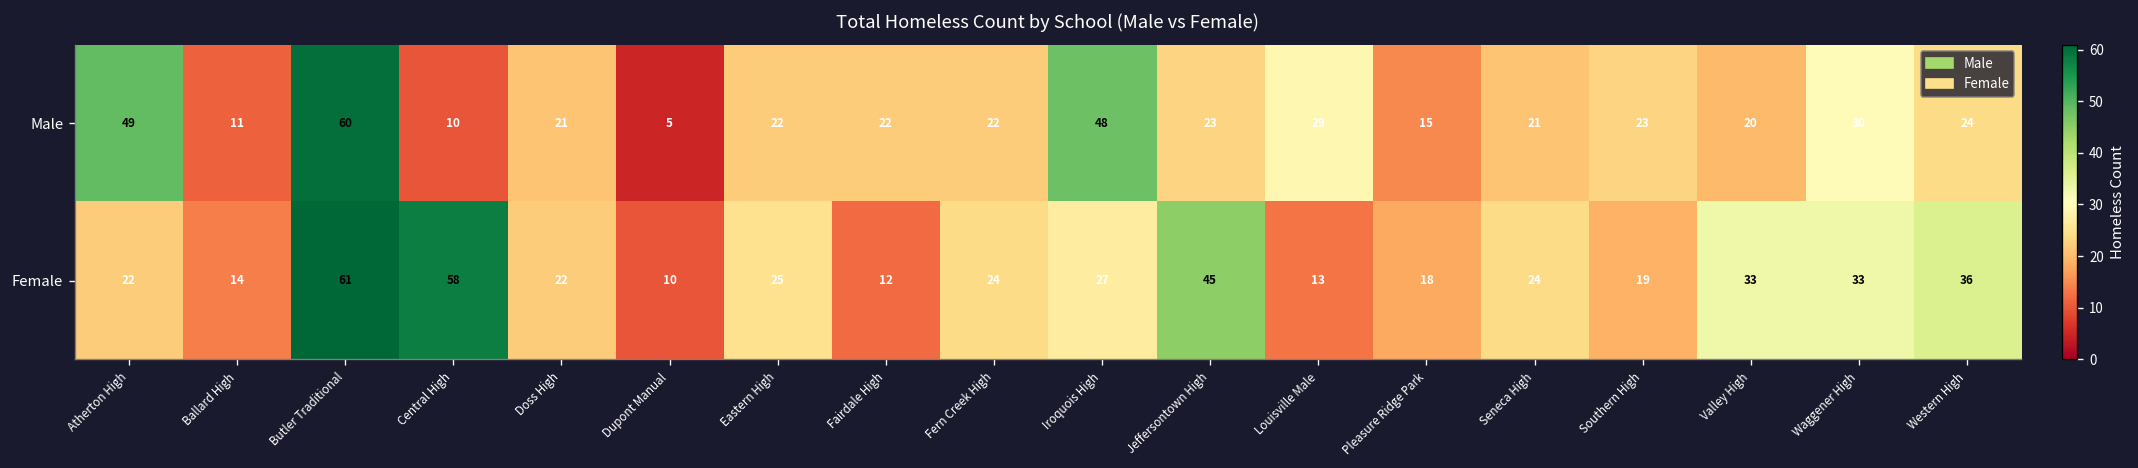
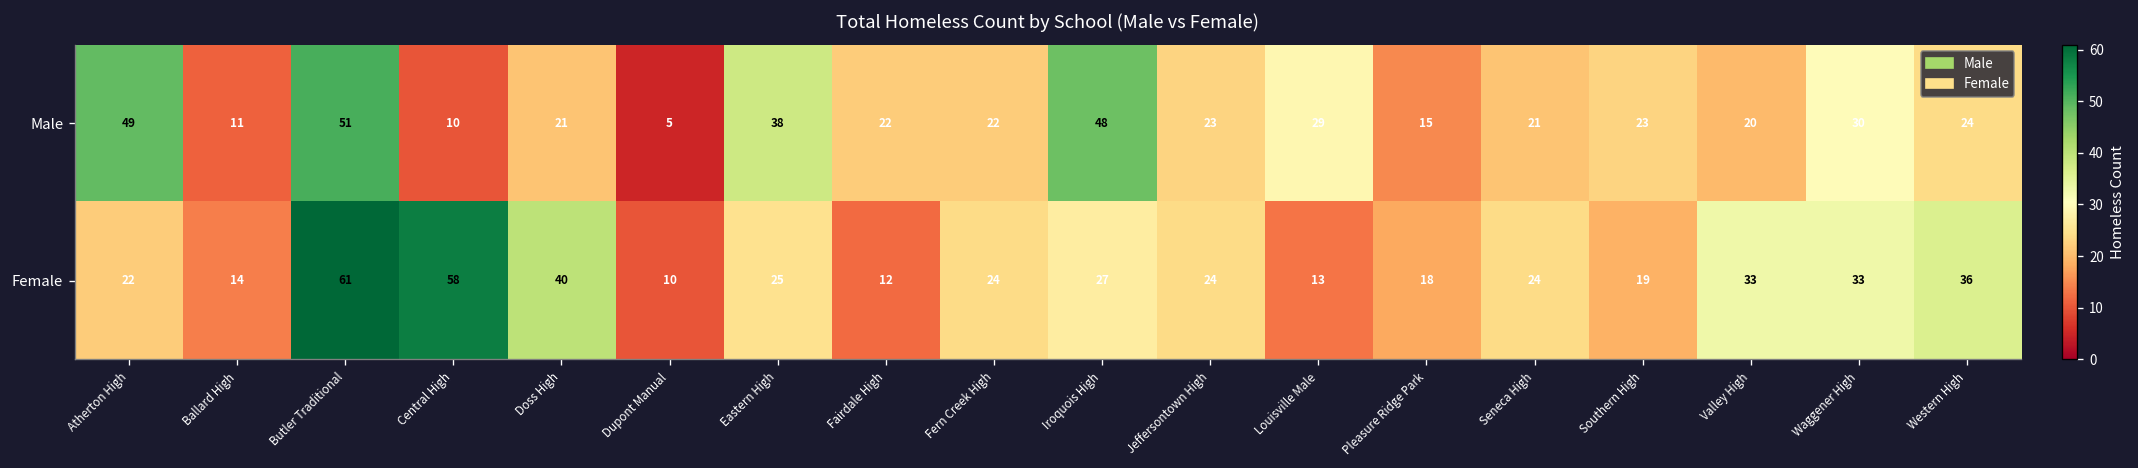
Male, Butler Traditional: 60 -> 51
Male, Eastern High: 22 -> 38
Female, Doss High: 22 -> 40
Female, Jeffersontown High: 45 -> 24
